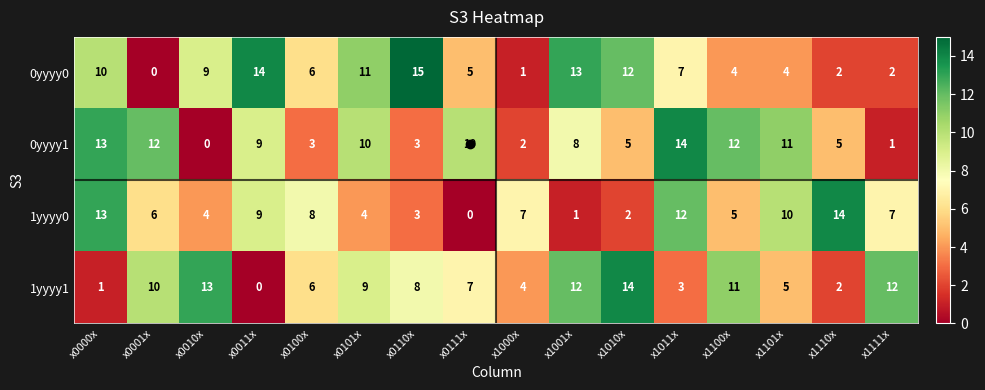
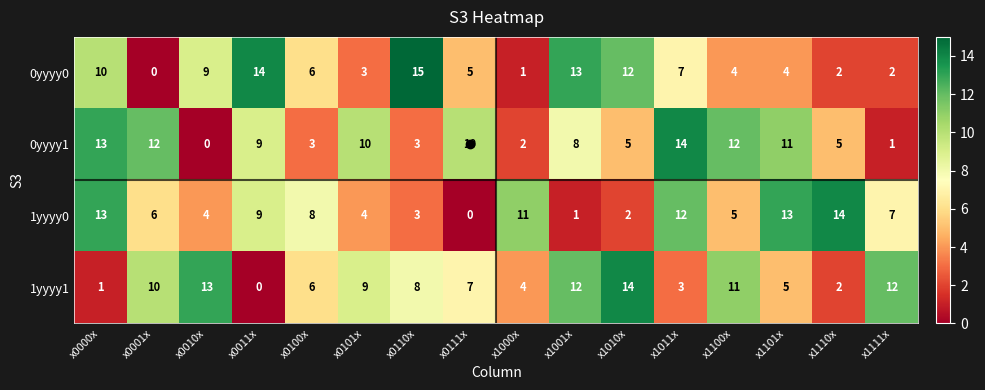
0yyyy0, x0101x: 11 -> 3
1yyyy0, x1000x: 7 -> 11
1yyyy0, x1101x: 10 -> 13
